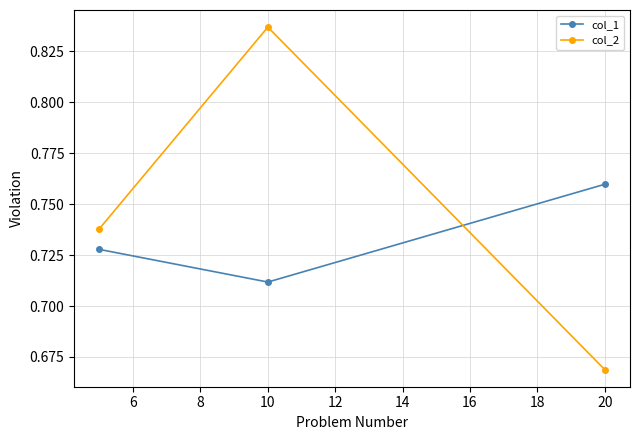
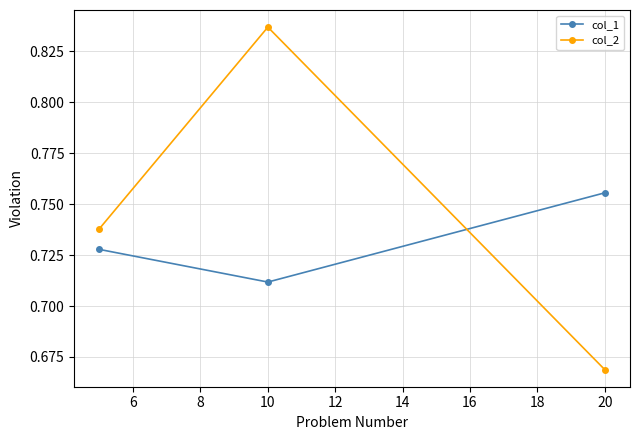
col_1, 20: 0.760 -> 0.756
